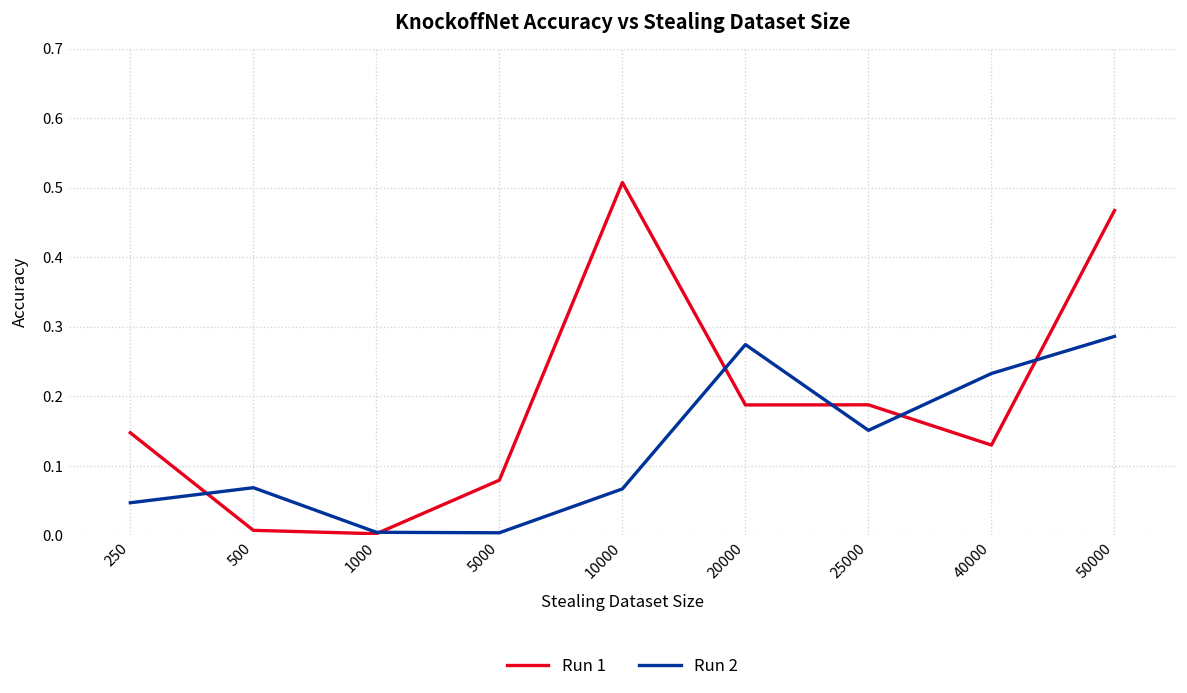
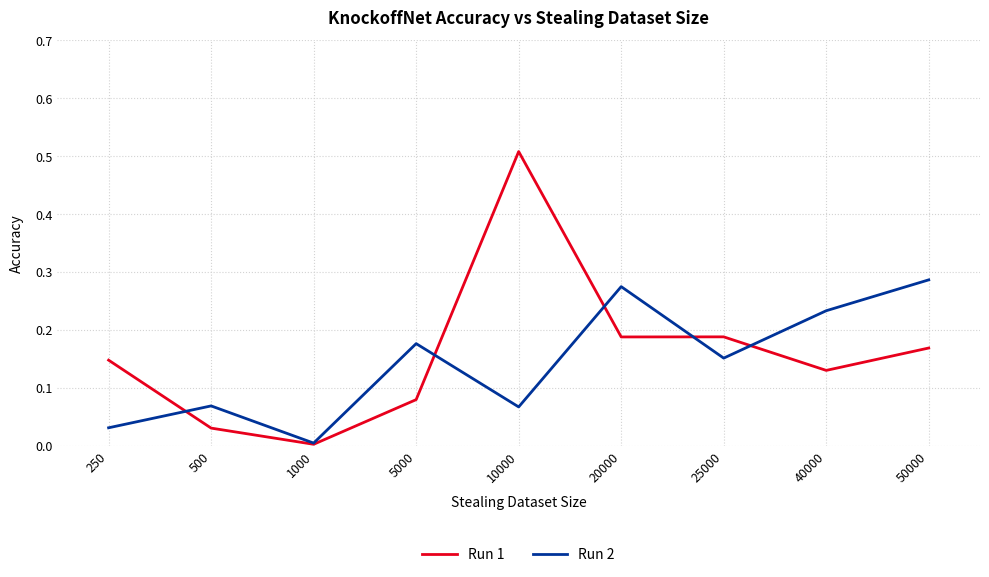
Run 2, 250: 0.05 -> 0.03
Run 1, 500: 0.01 -> 0.03
Run 2, 5000: 0.00 -> 0.18
Run 1, 50000: 0.47 -> 0.17
